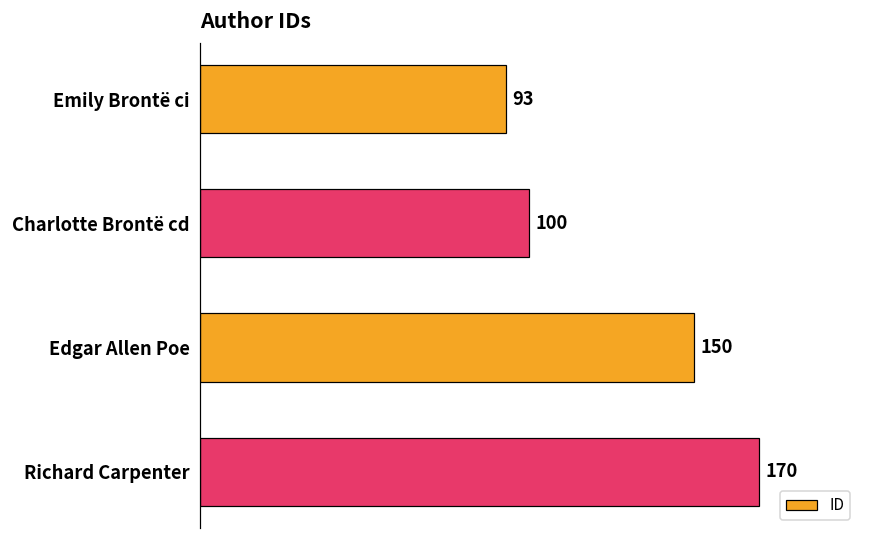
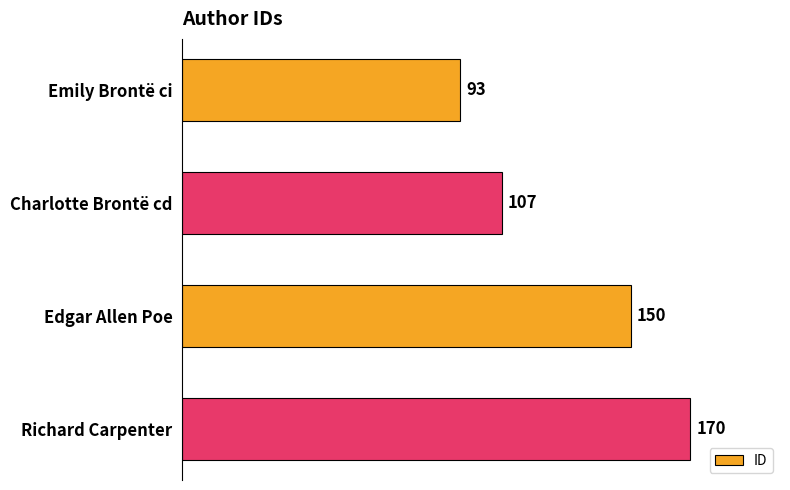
Charlotte Brontë cd: 100 -> 107
